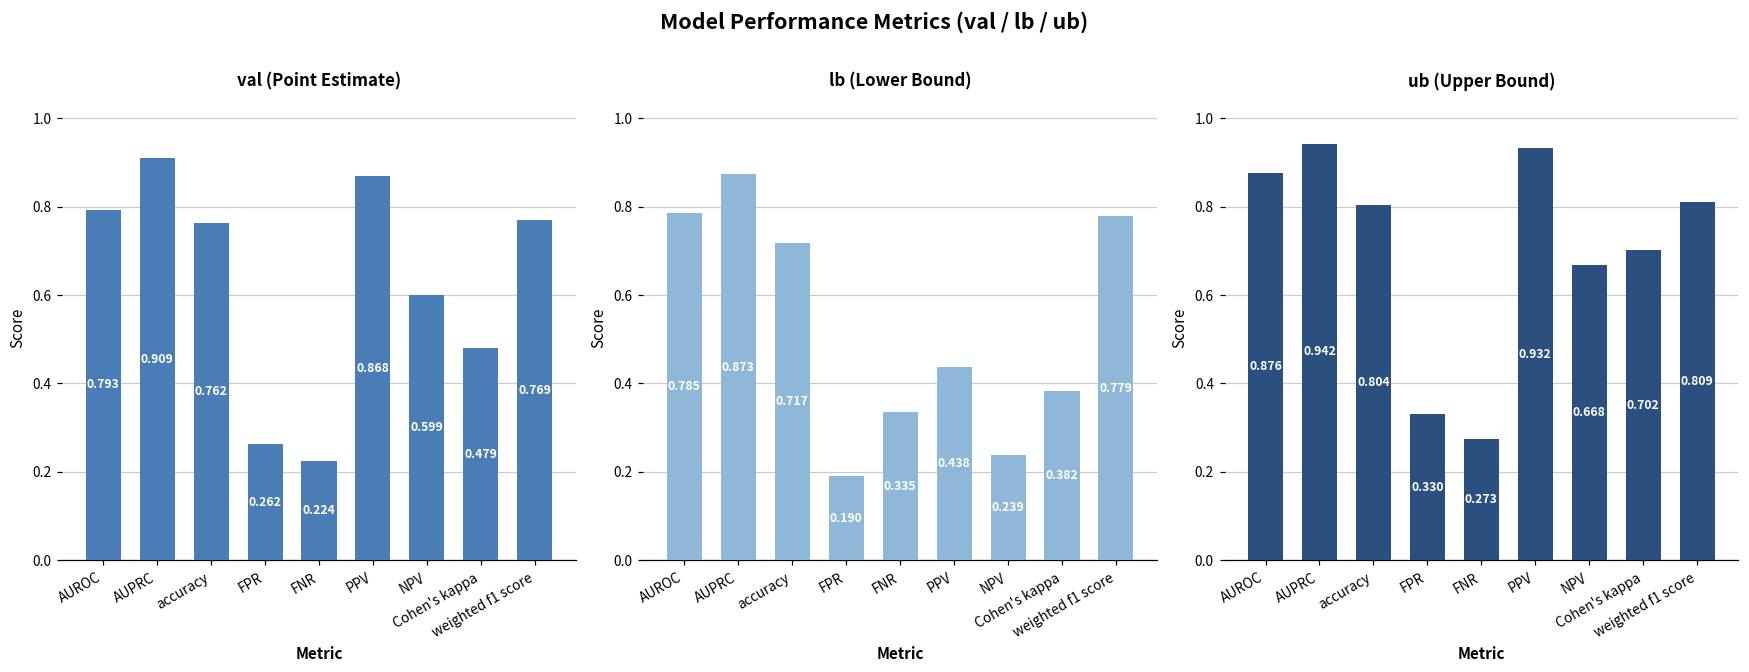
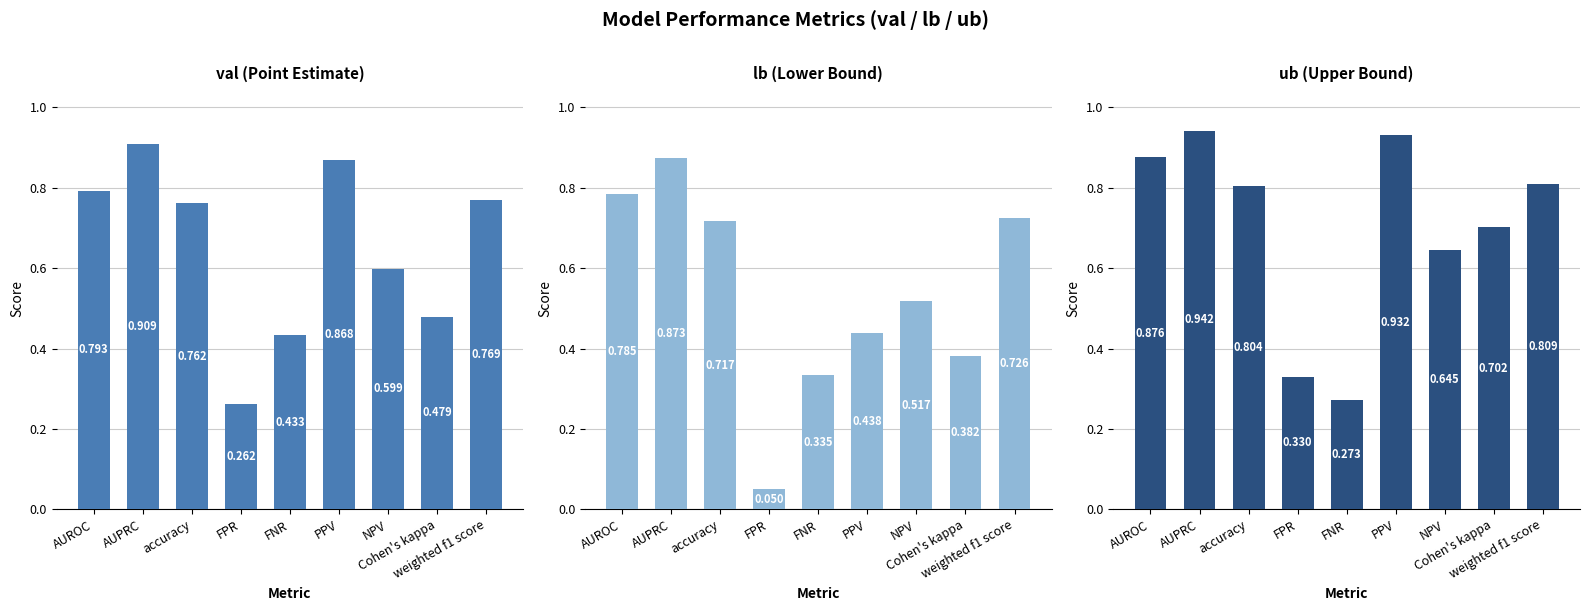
val (Point Estimate), FNR: 0.224 -> 0.433
lb (Lower Bound), FPR: 0.190 -> 0.050
lb (Lower Bound), NPV: 0.239 -> 0.517
lb (Lower Bound), weighted f1 score: 0.779 -> 0.726
ub (Upper Bound), NPV: 0.668 -> 0.645
